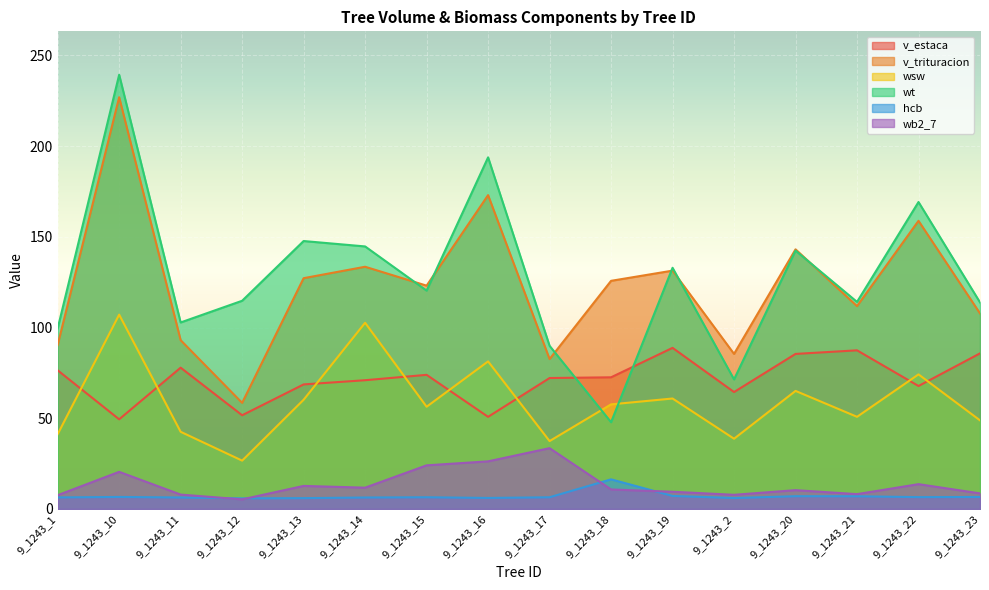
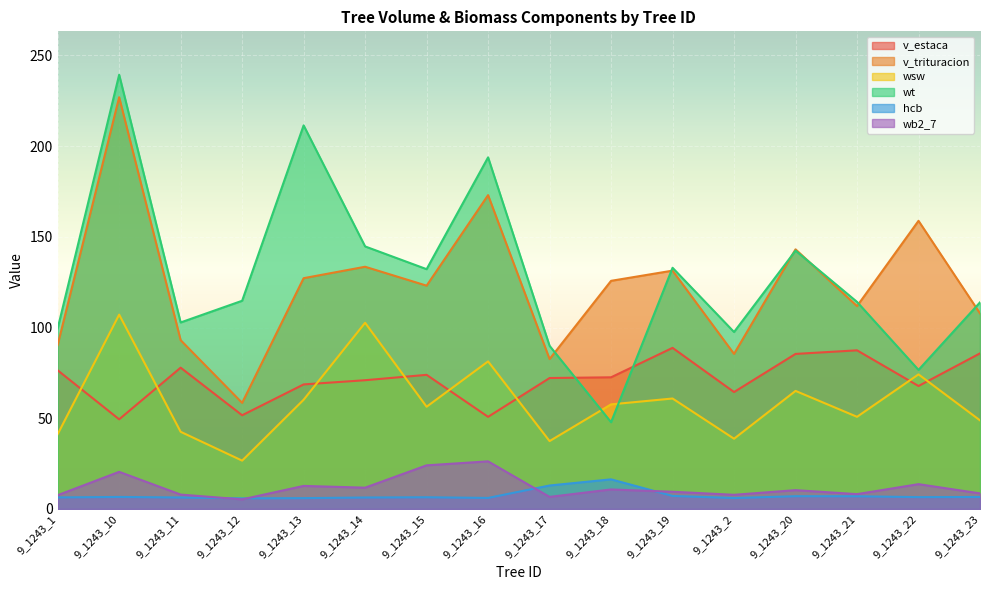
wt, 9_1243_13: 148 -> 211
wt, 9_1243_15: 120 -> 132
hcb, 9_1243_17: 6 -> 13
wb2_7, 9_1243_17: 33 -> 7
wt, 9_1243_2: 71 -> 98
wt, 9_1243_22: 169 -> 77
